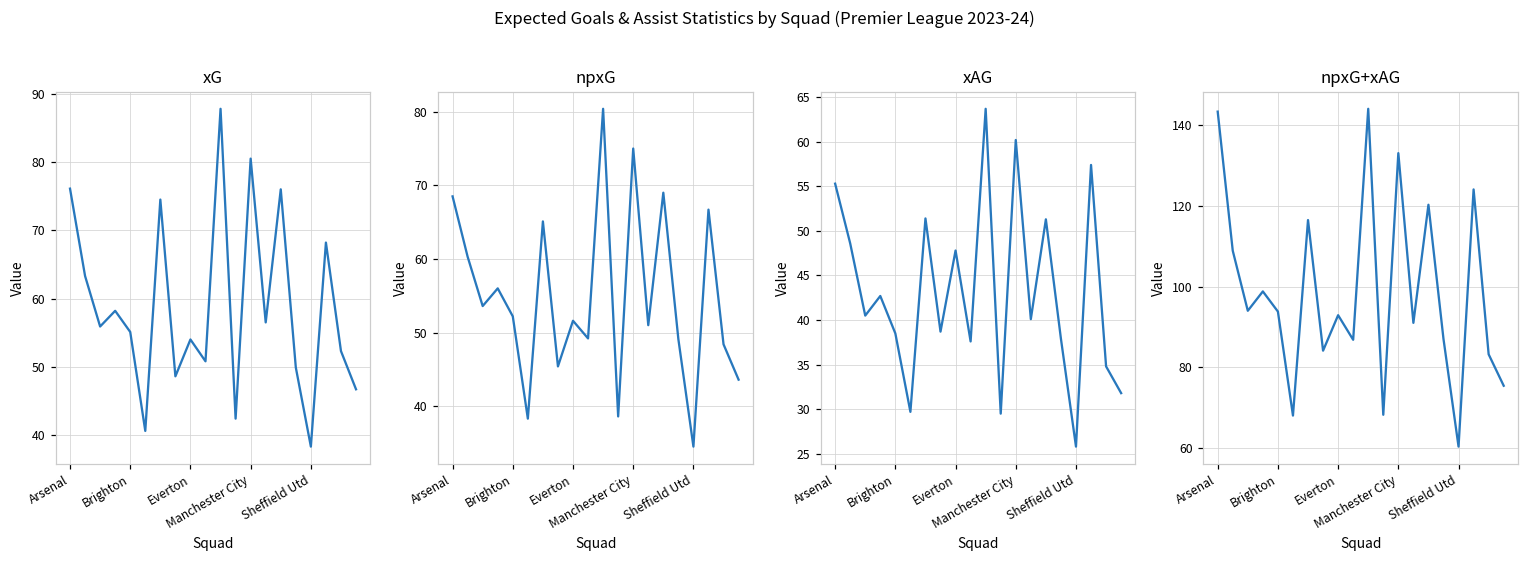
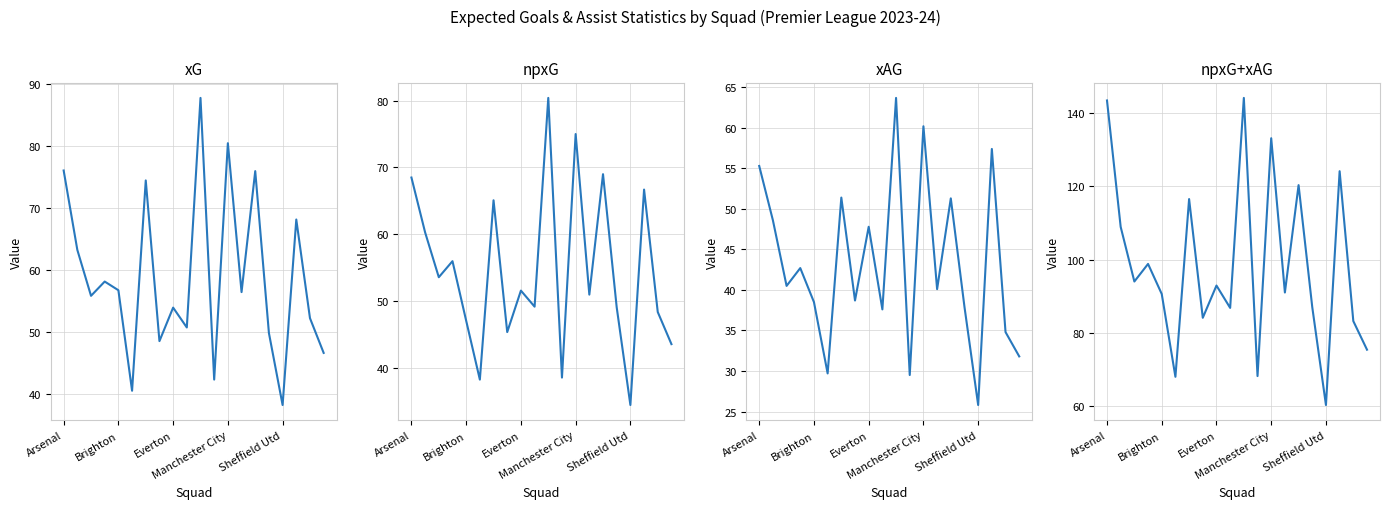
xG, Brighton: 55 -> 57
npxG, Brighton: 52 -> 47
npxG+xAG, Brighton: 94 -> 91
